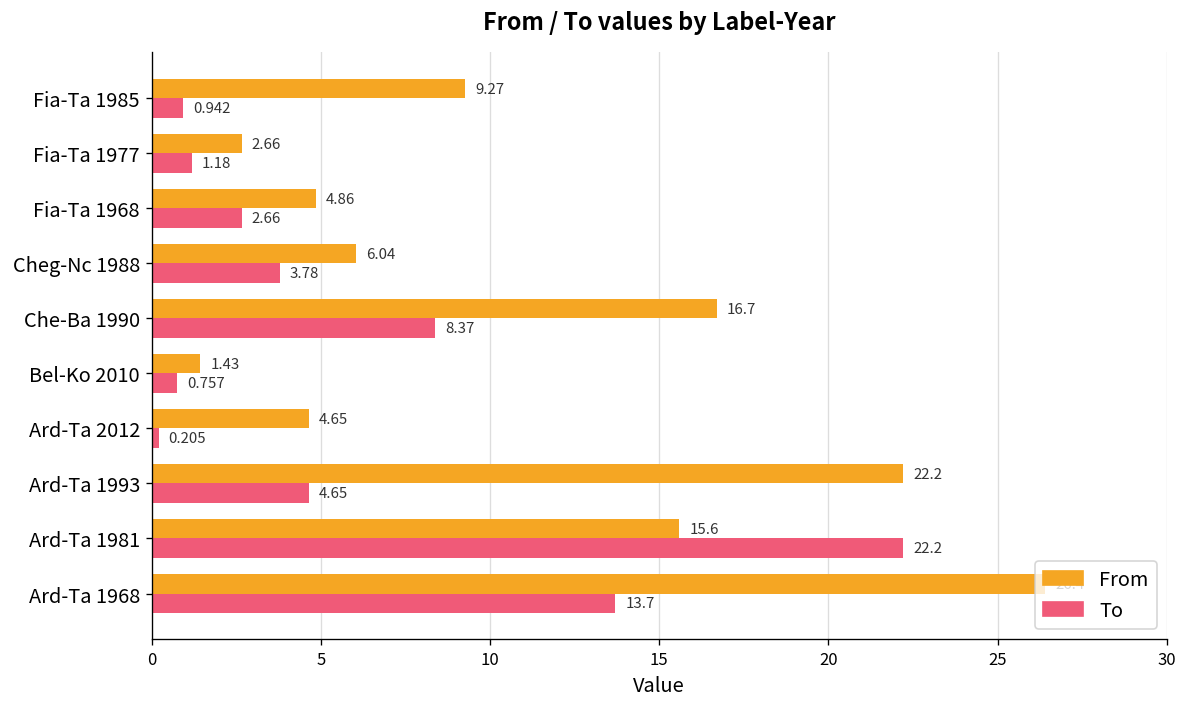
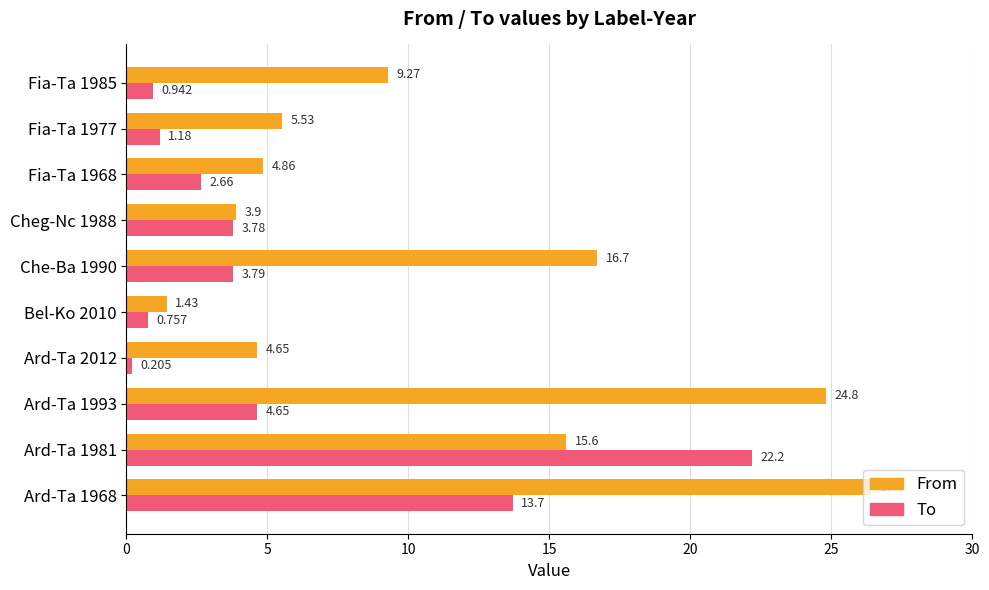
From, Fia-Ta 1977: 2.66 -> 5.53
From, Cheg-Nc 1988: 6.04 -> 3.9
To, Che-Ba 1990: 8.37 -> 3.79
From, Ard-Ta 1993: 22.2 -> 24.8
